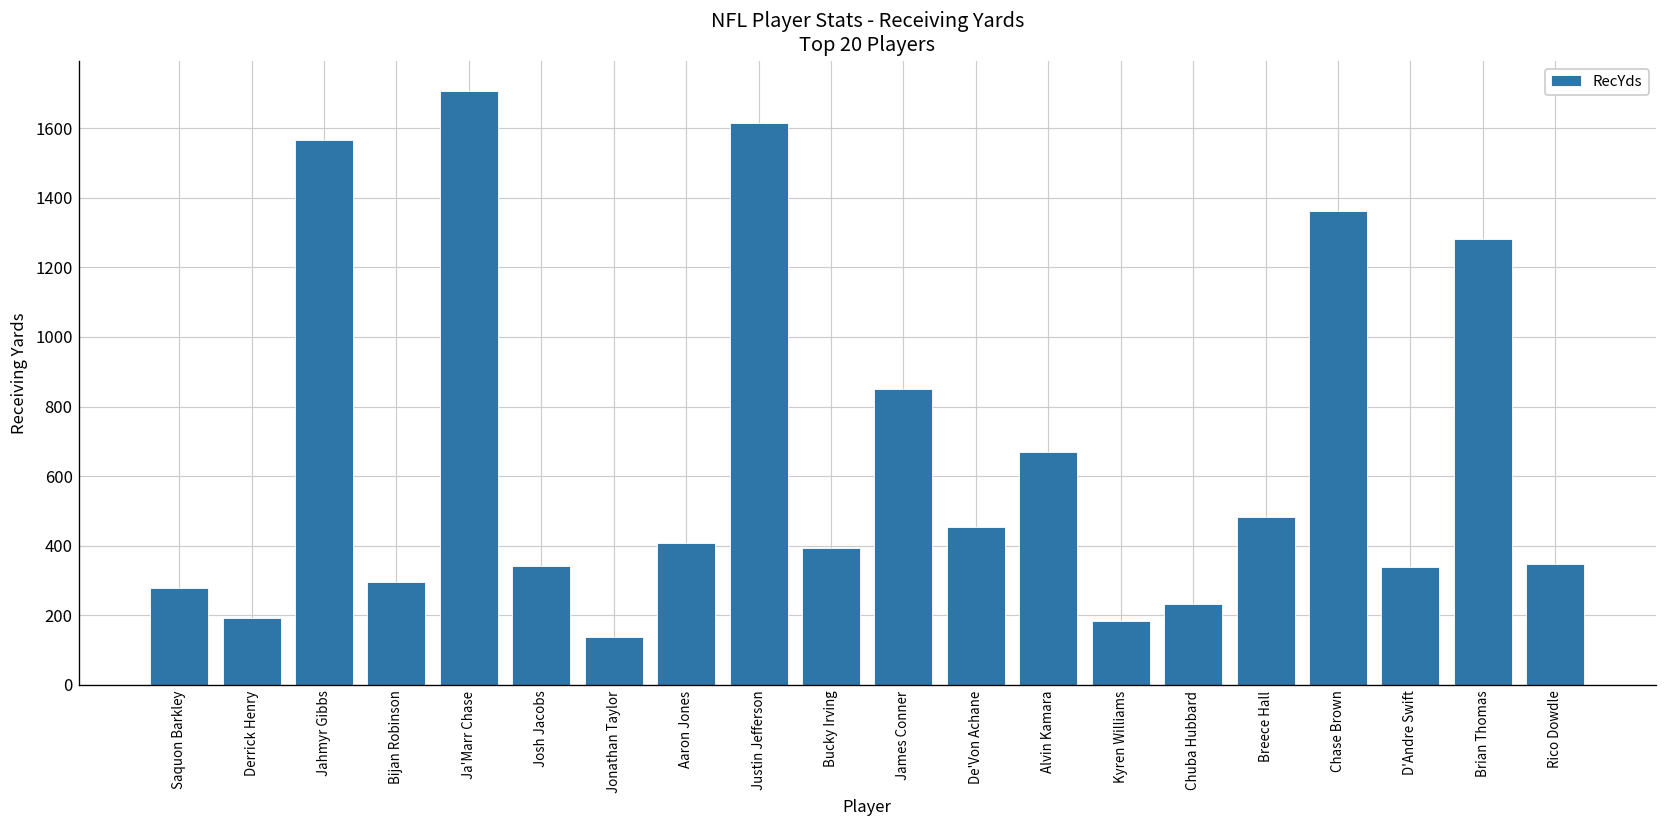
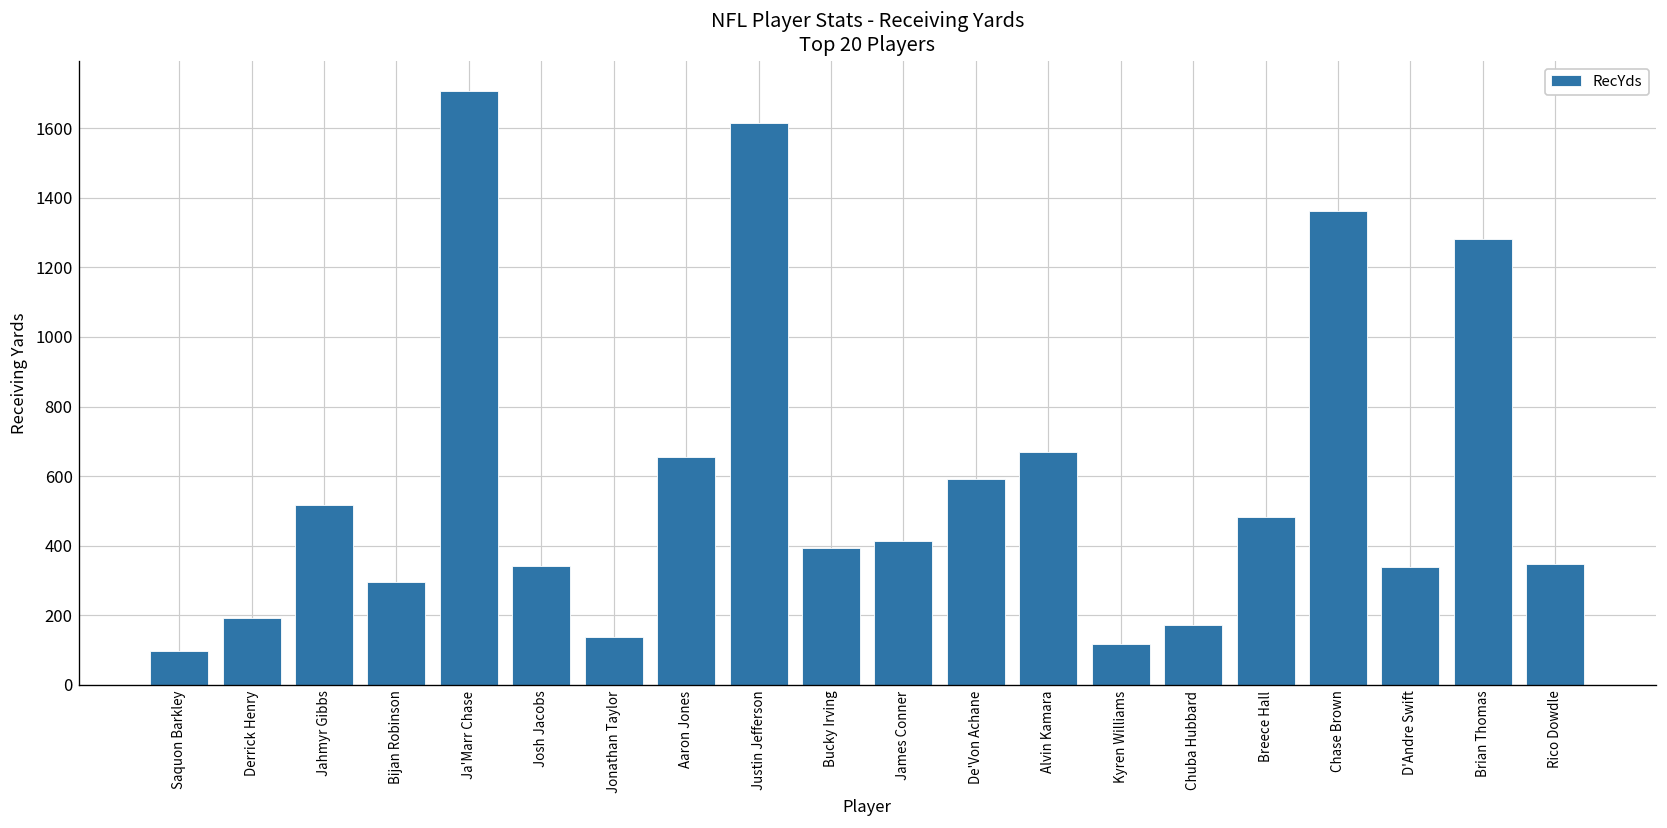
Saquon Barkley: 280 -> 100
Jahmyr Gibbs: 1570 -> 520
Aaron Jones: 410 -> 660
James Conner: 850 -> 410
De'Von Achane: 450 -> 590
Kyren Williams: 180 -> 120
Chuba Hubbard: 230 -> 170
